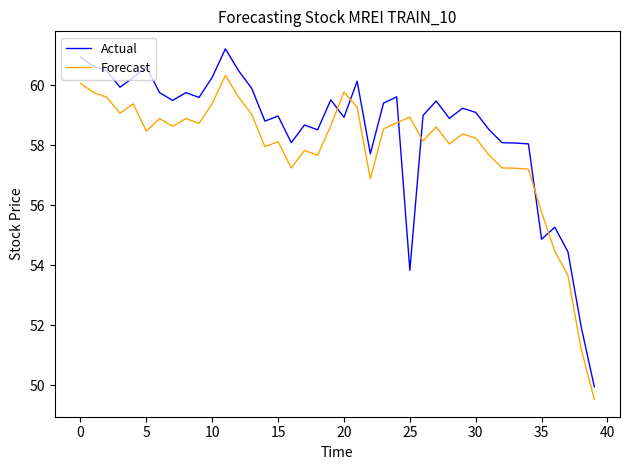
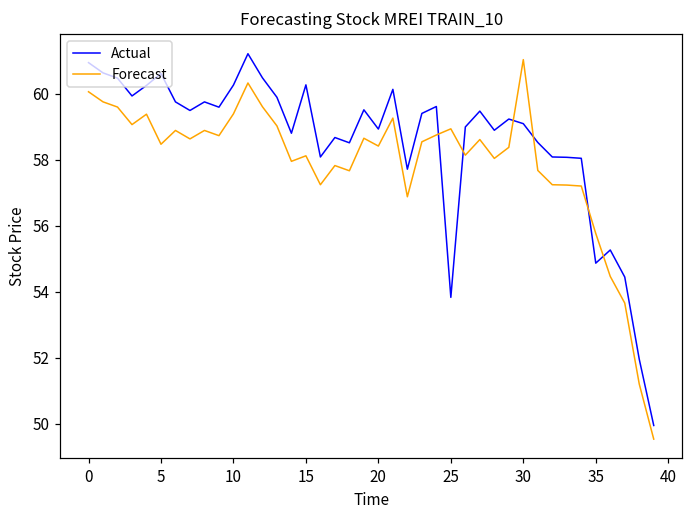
Actual, 15: 59.0 -> 60.3
Forecast, 20: 59.8 -> 58.4
Forecast, 30: 58.2 -> 61.0
